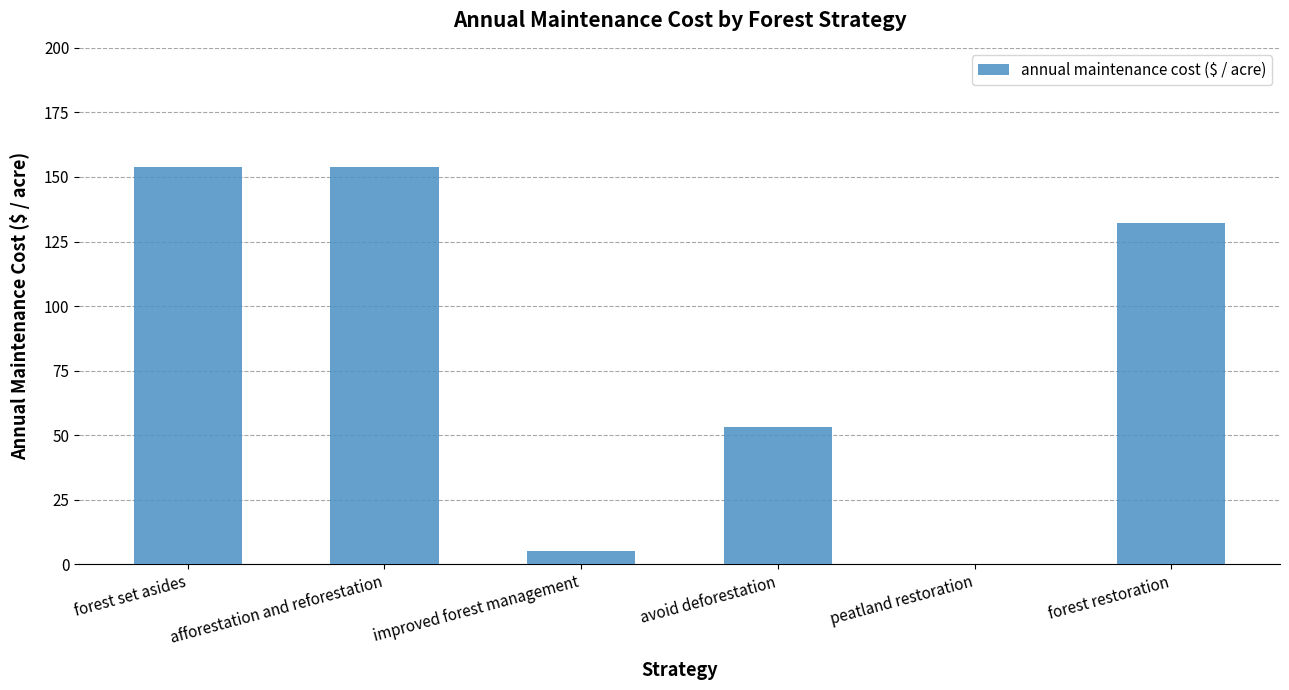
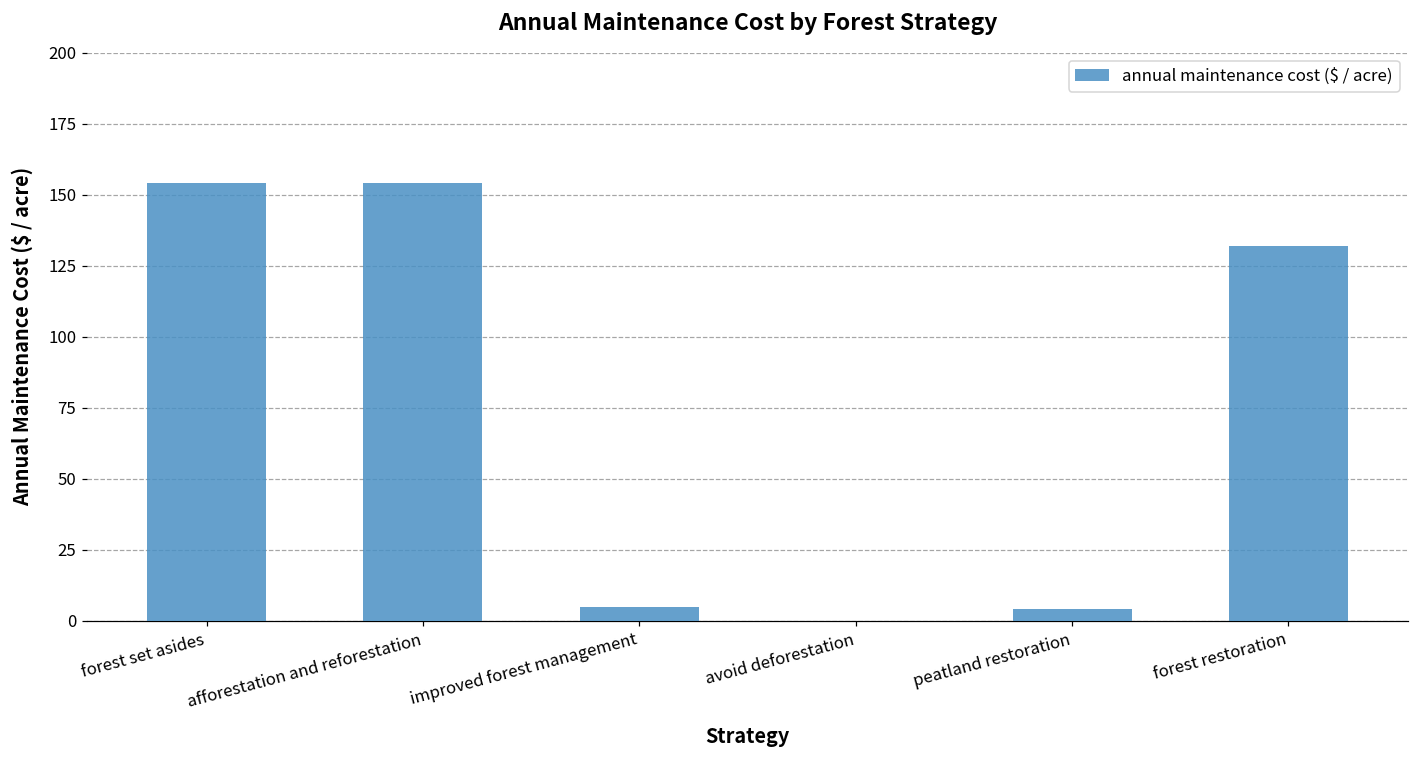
avoid deforestation: 53 -> 0
peatland restoration: 0 -> 4
